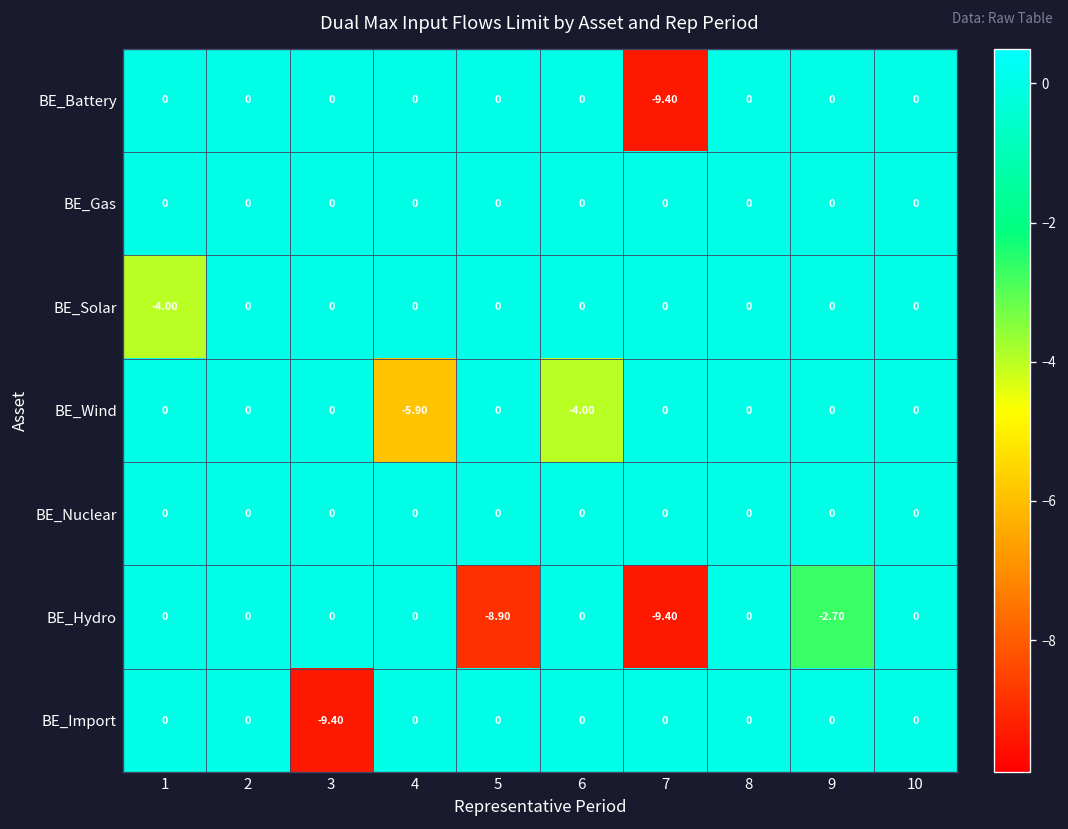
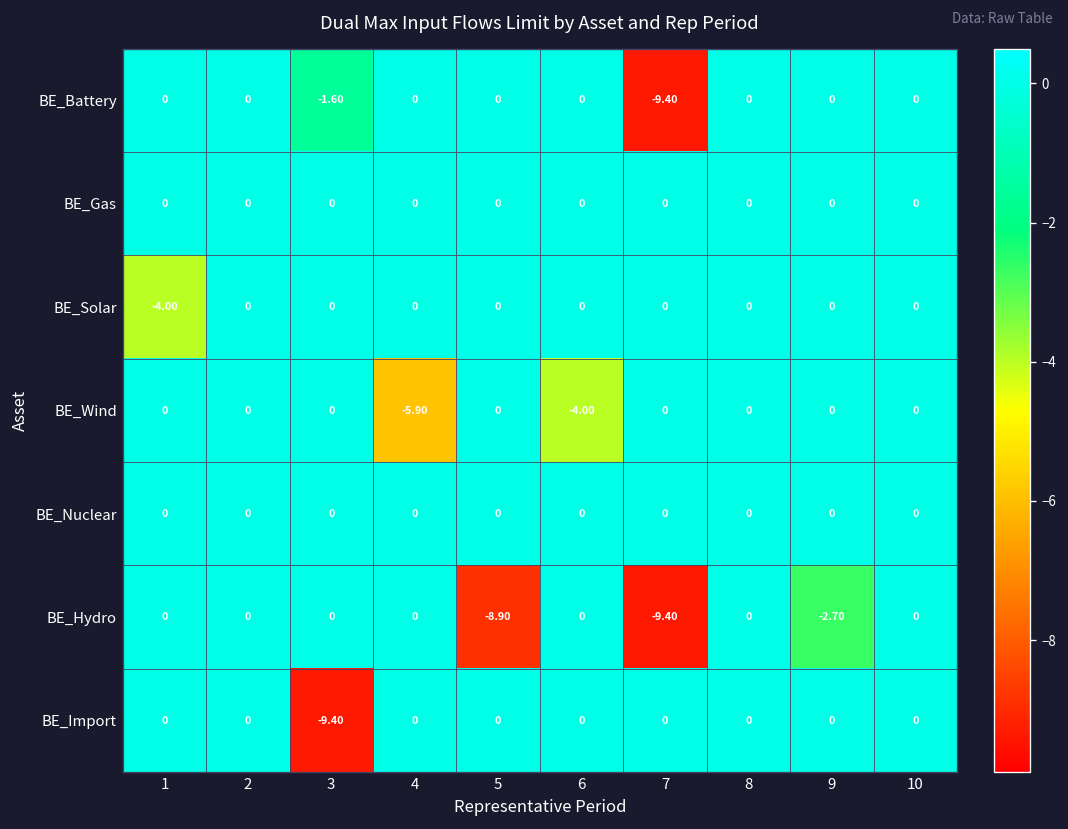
BE_Battery, 3: 0 -> -1.60
